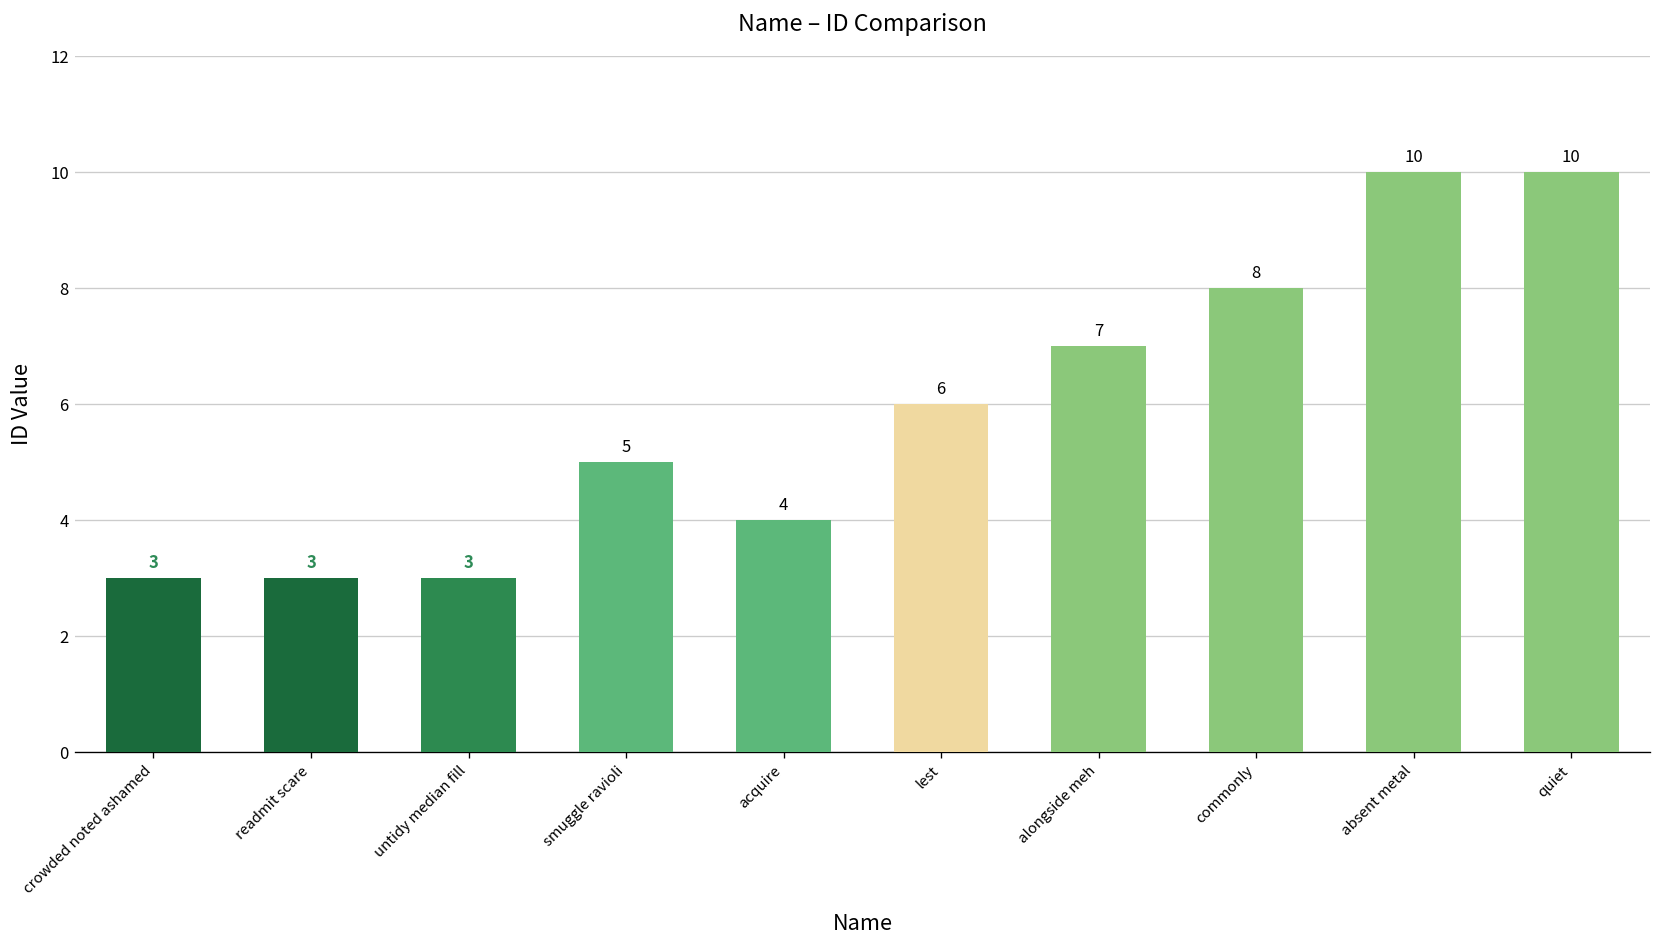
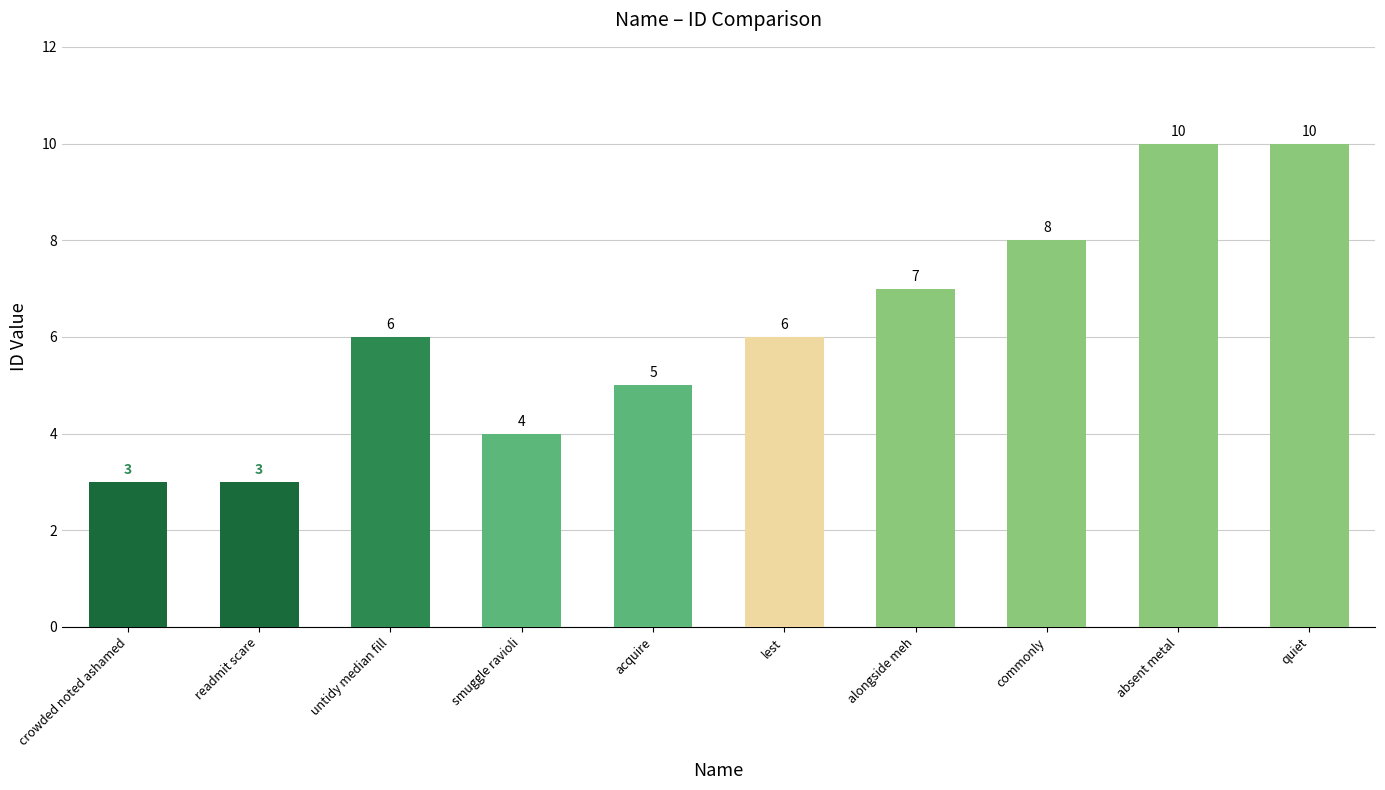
untidy median fill: 3 -> 6
smuggle ravioli: 5 -> 4
acquire: 4 -> 5
